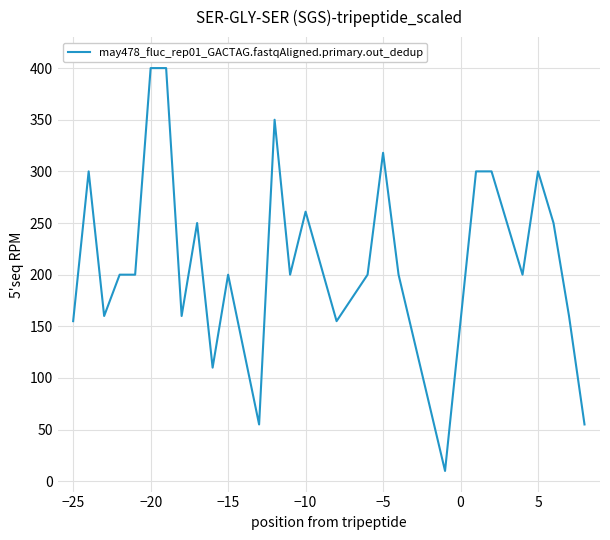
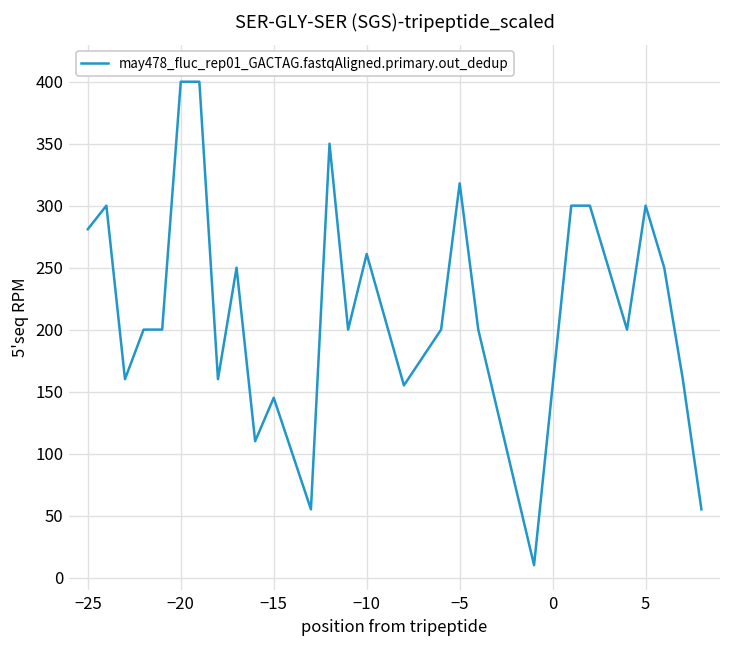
−25: 155 -> 281
−15: 200 -> 145
